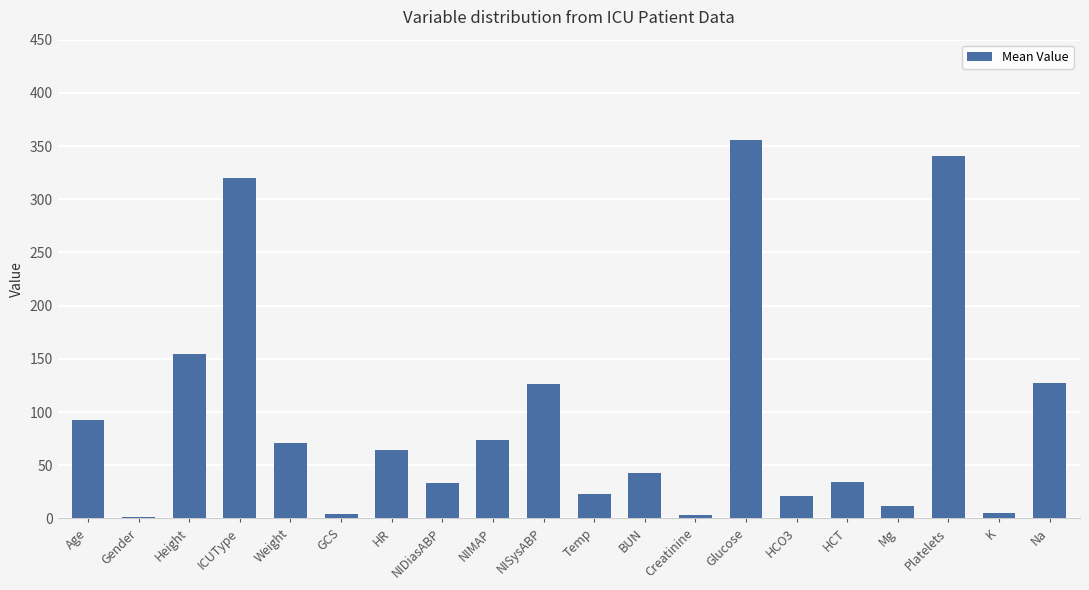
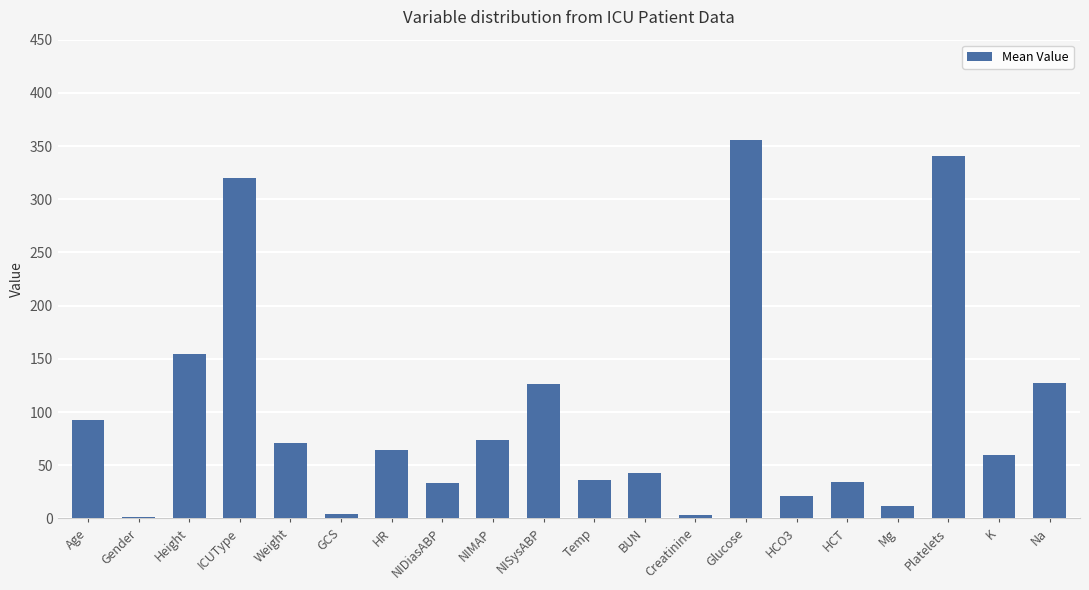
Temp: 23 -> 36
K: 5 -> 60
